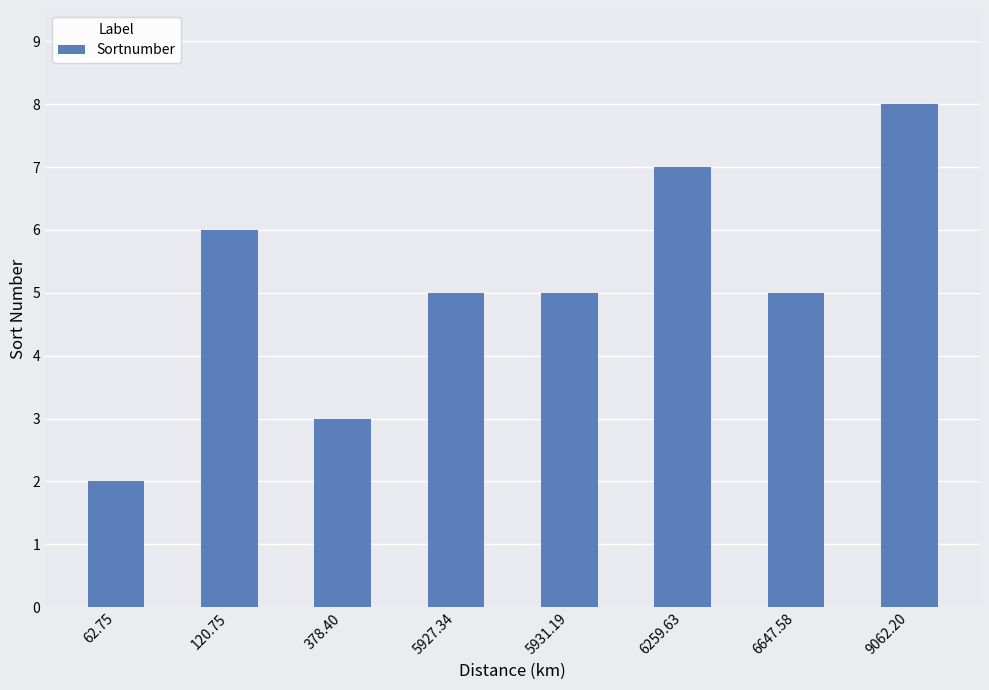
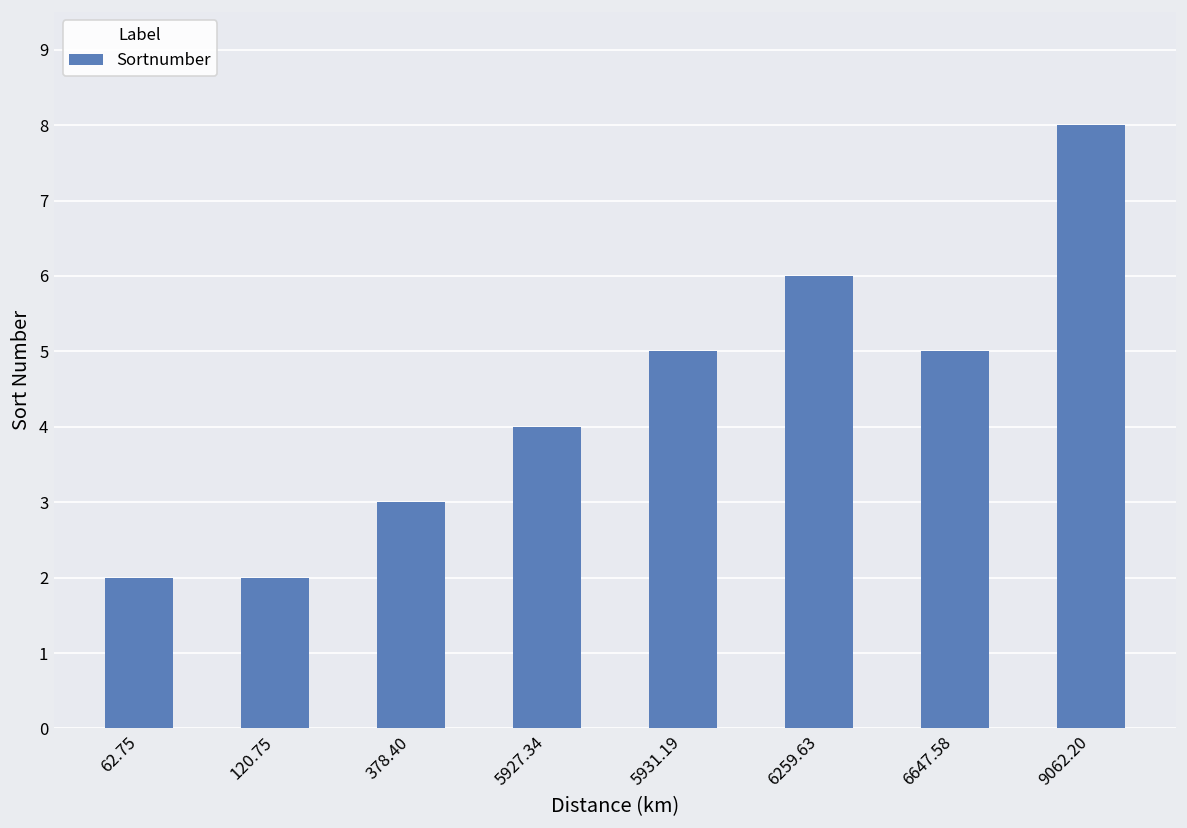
120.75: 6 -> 2
5927.34: 5 -> 4
6259.63: 7 -> 6
